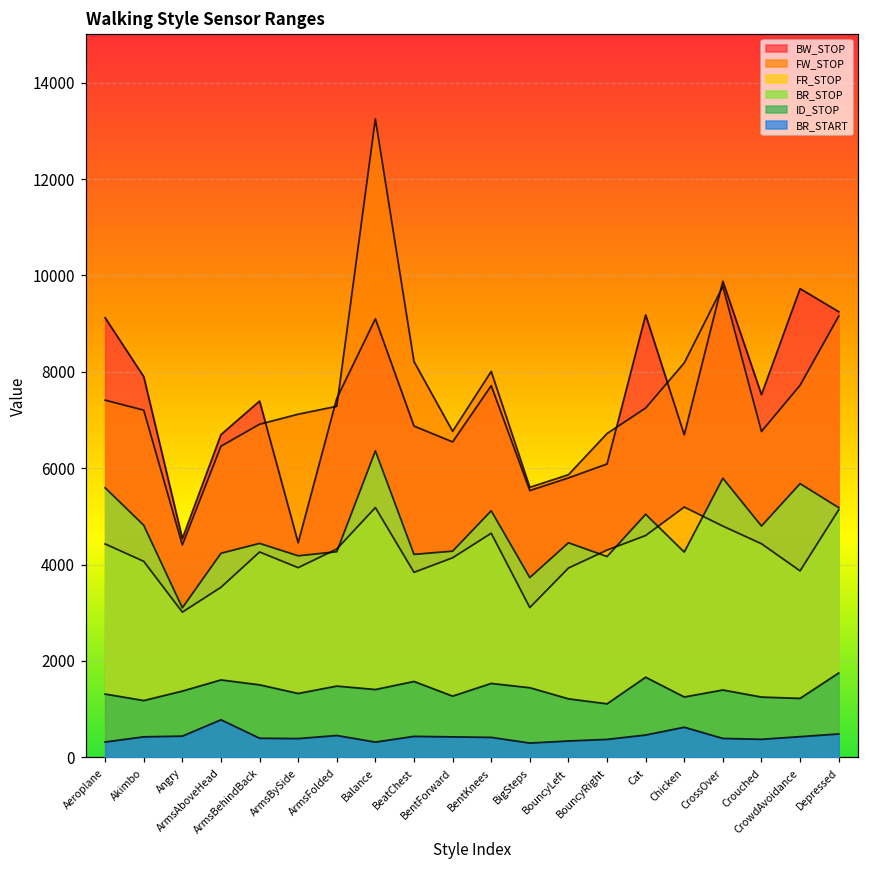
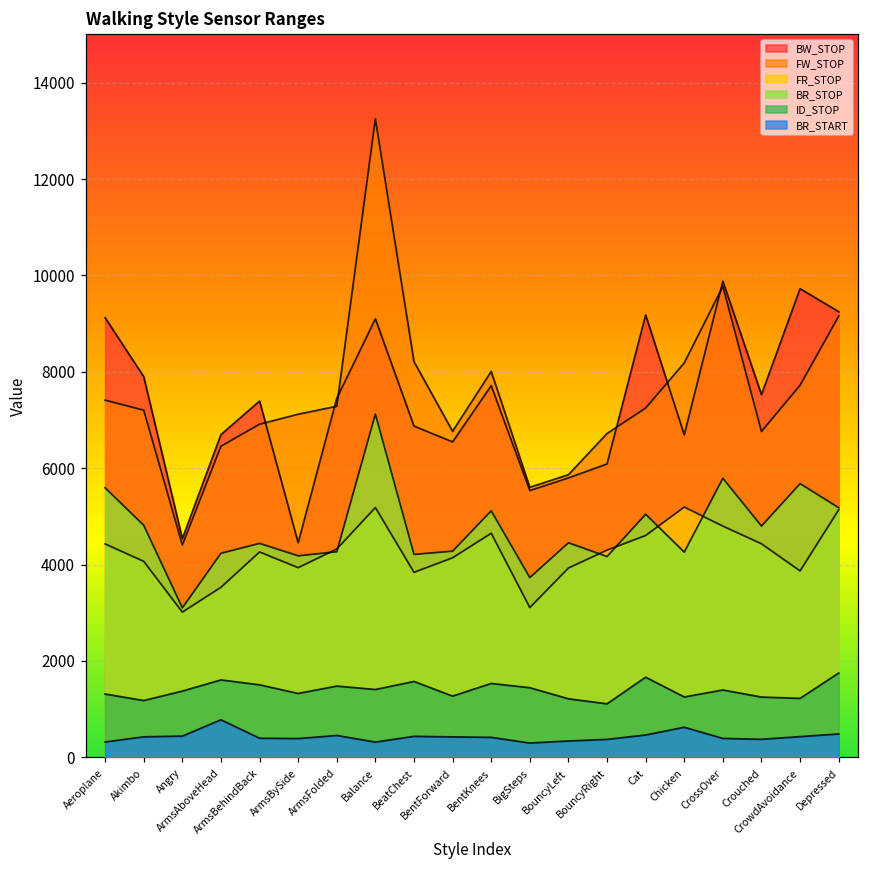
BR_STOP, Balance: 6400 -> 7100
